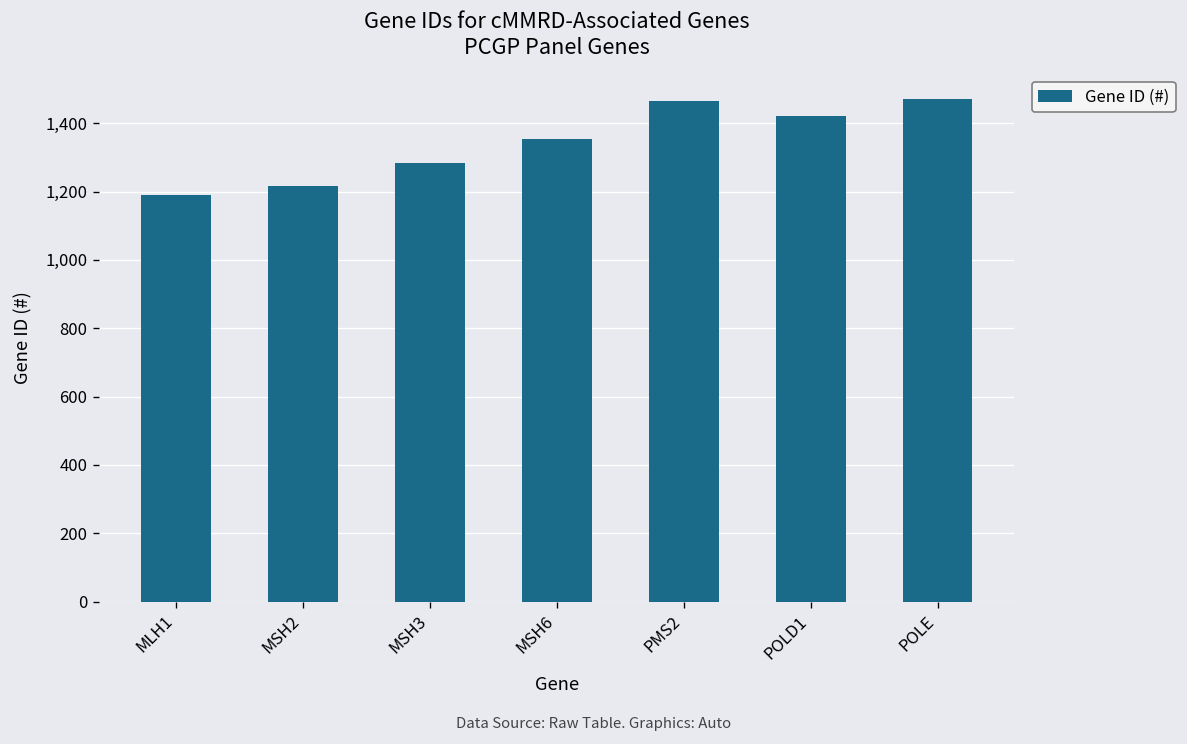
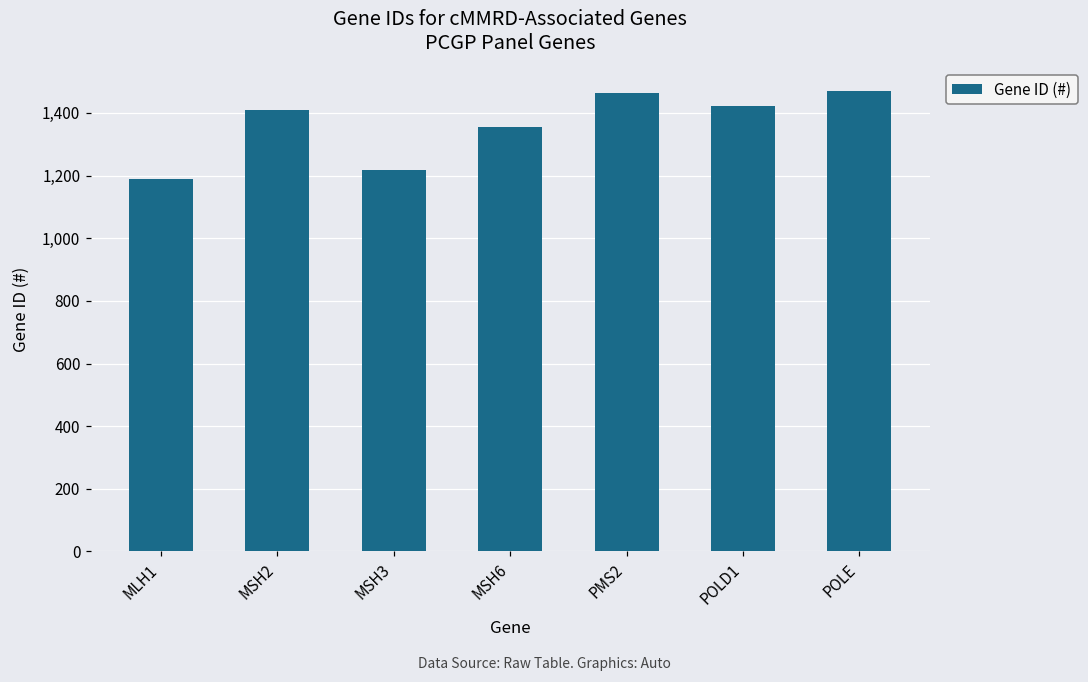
MSH2: 1,220 -> 1,410
MSH3: 1,280 -> 1,220
